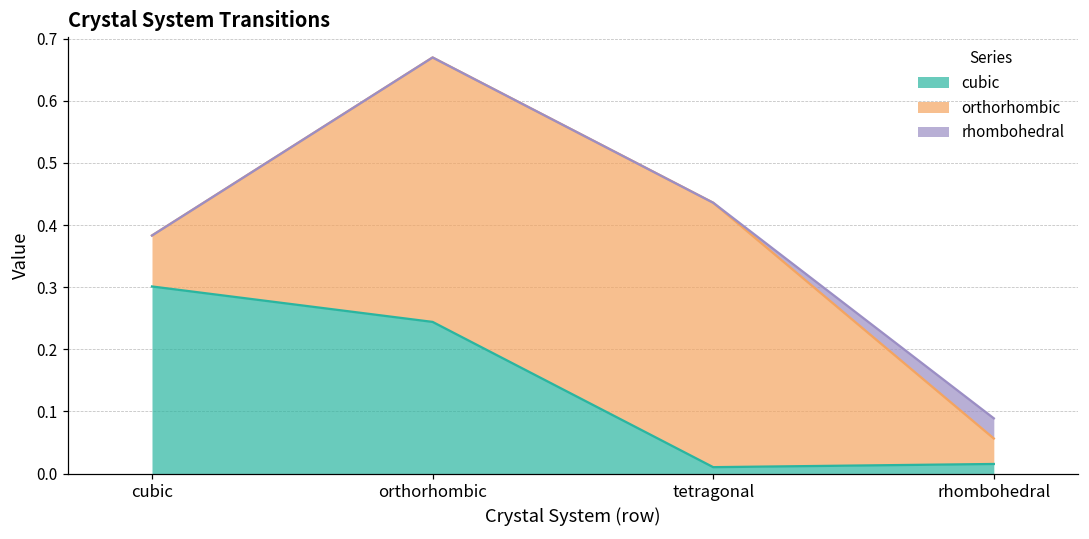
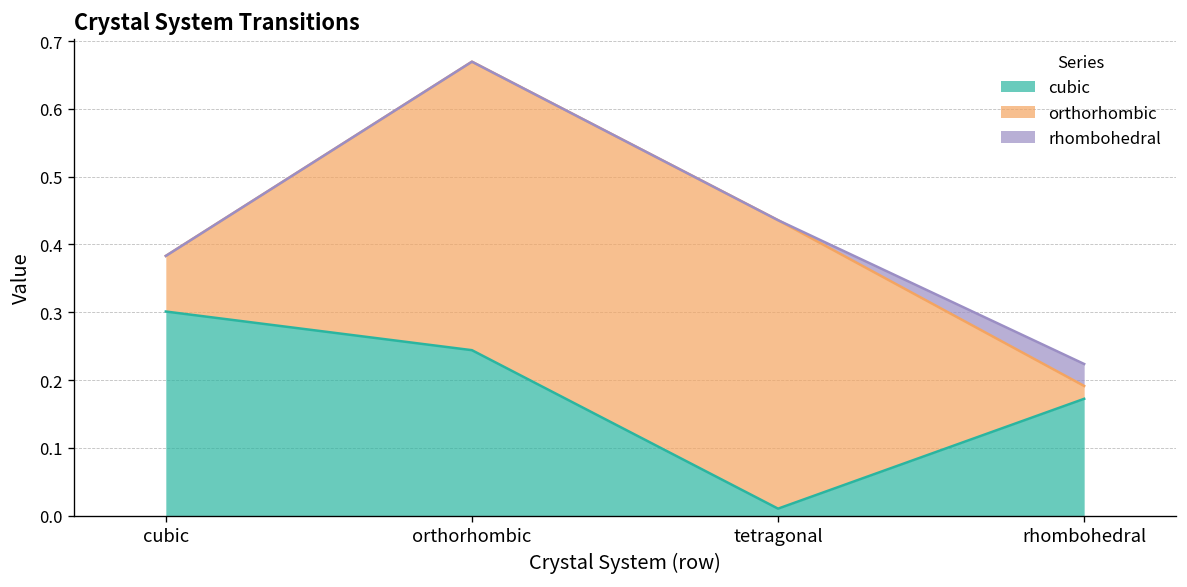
cubic, rhombohedral: 0.02 -> 0.17
orthorhombic, rhombohedral: 0.04 -> 0.02
